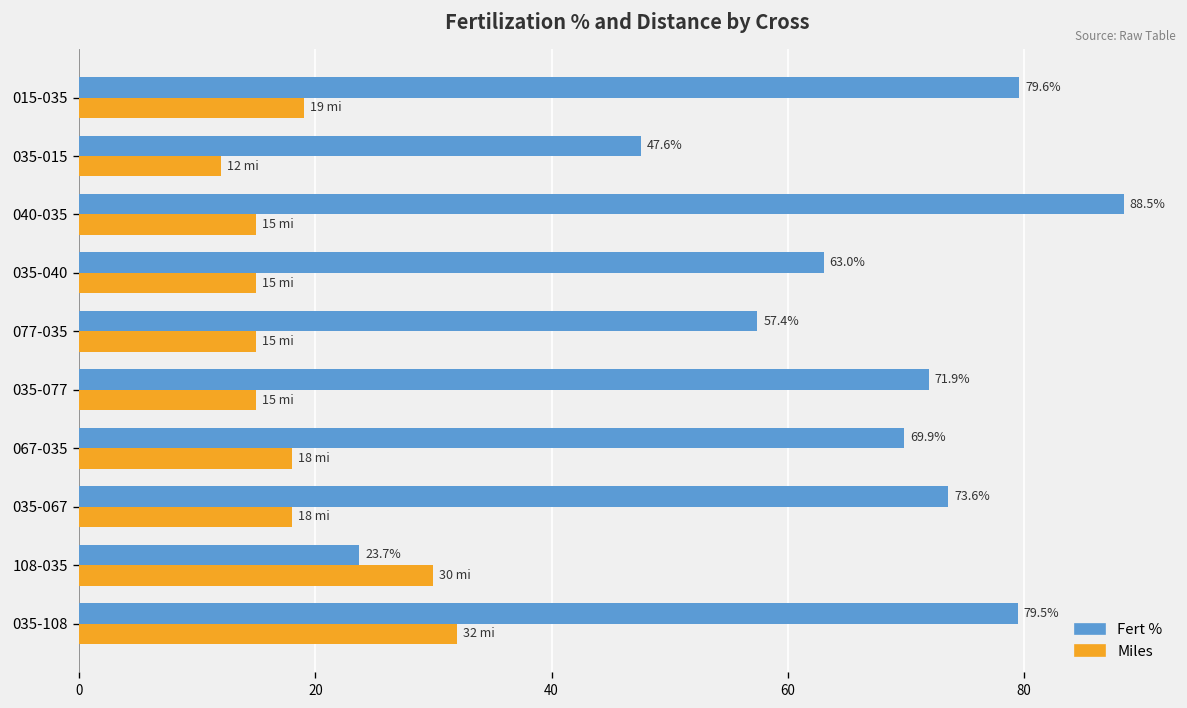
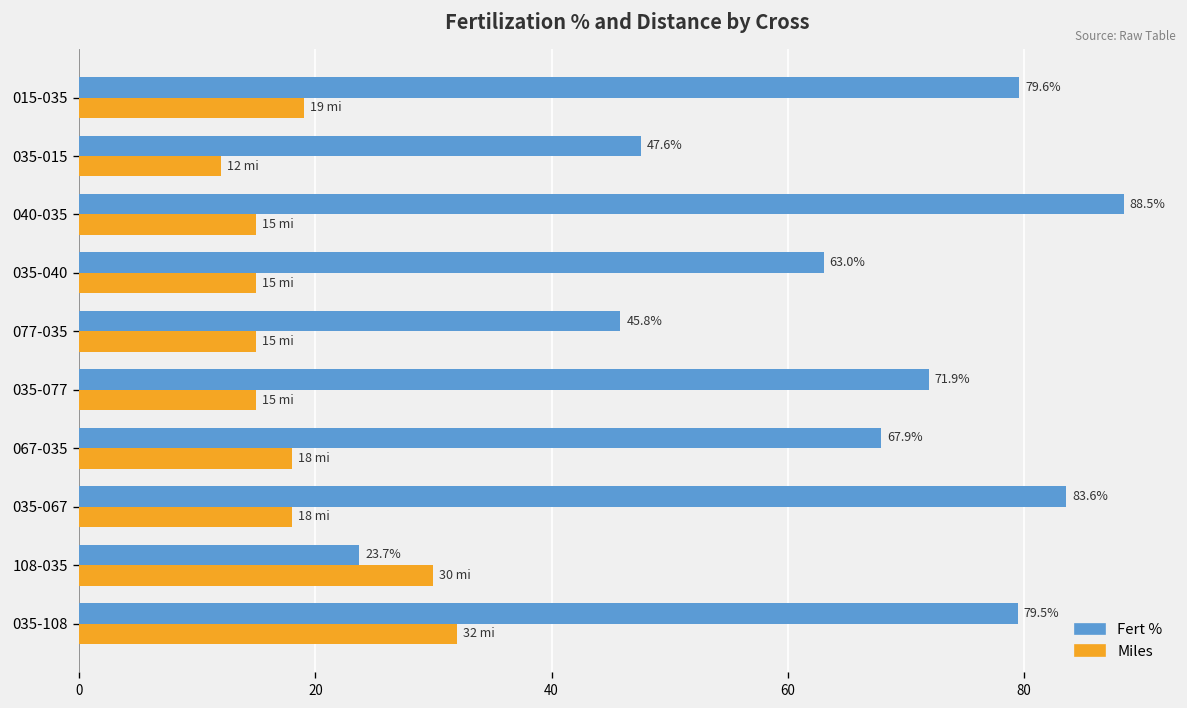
Fert %, 077-035: 57.4% -> 45.8%
Fert %, 067-035: 69.9% -> 67.9%
Fert %, 035-067: 73.6% -> 83.6%
